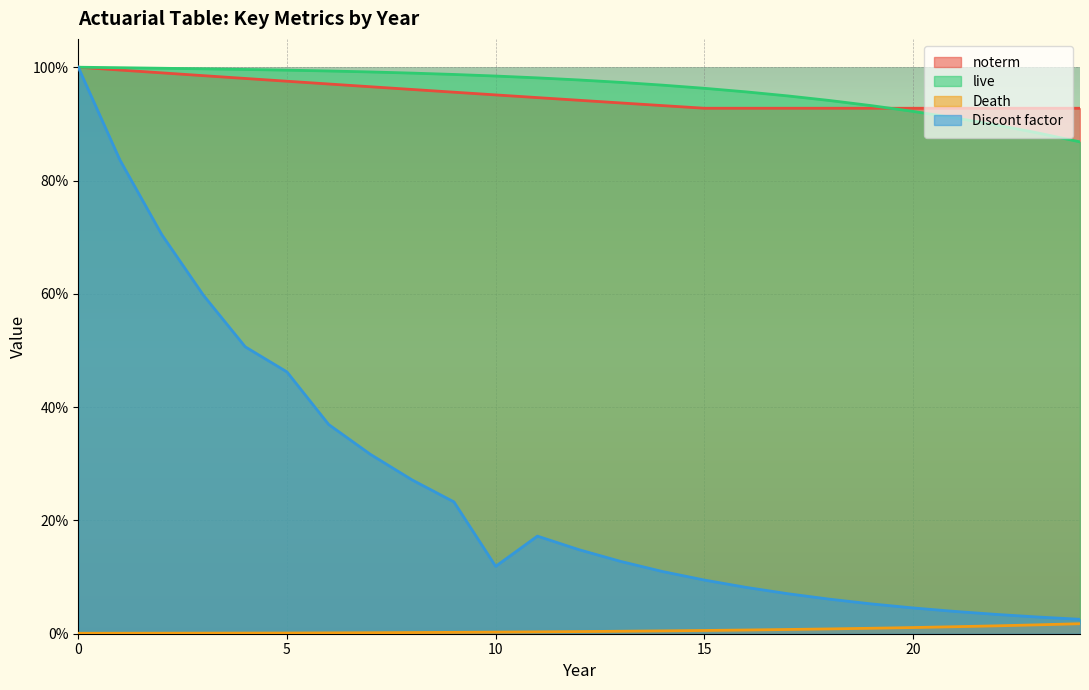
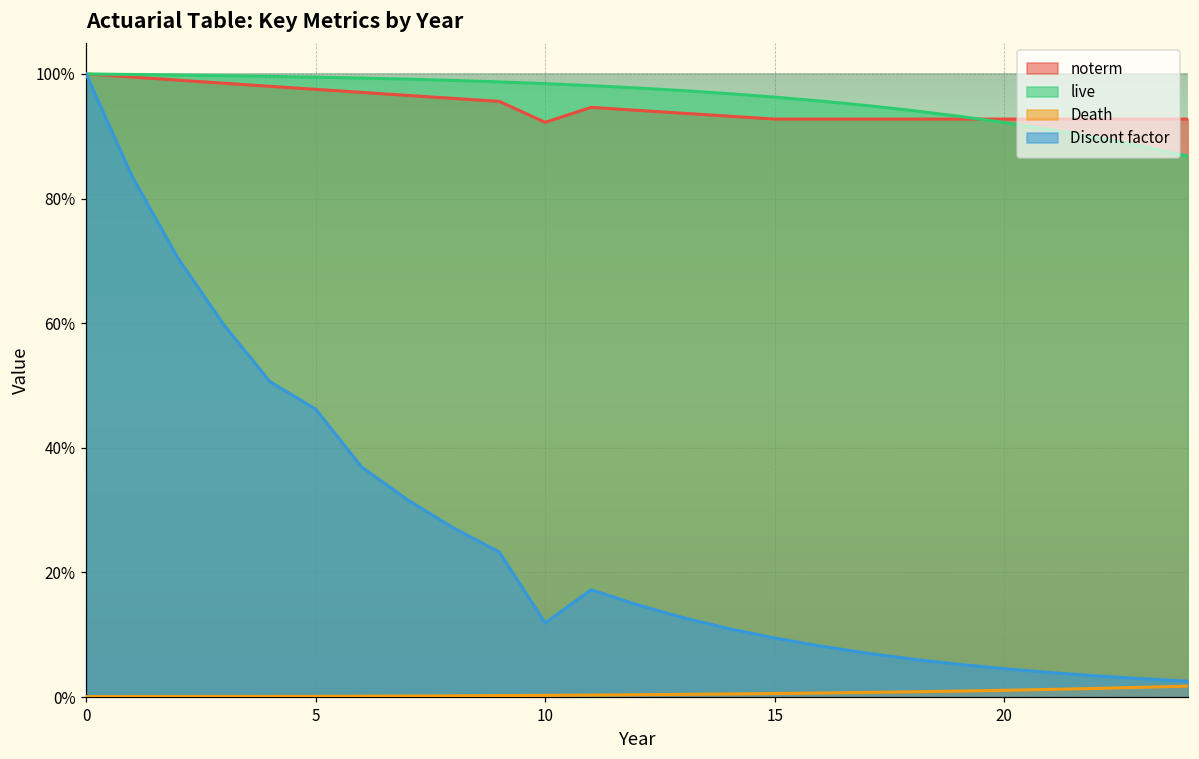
noterm, 10: 95% -> 92%
